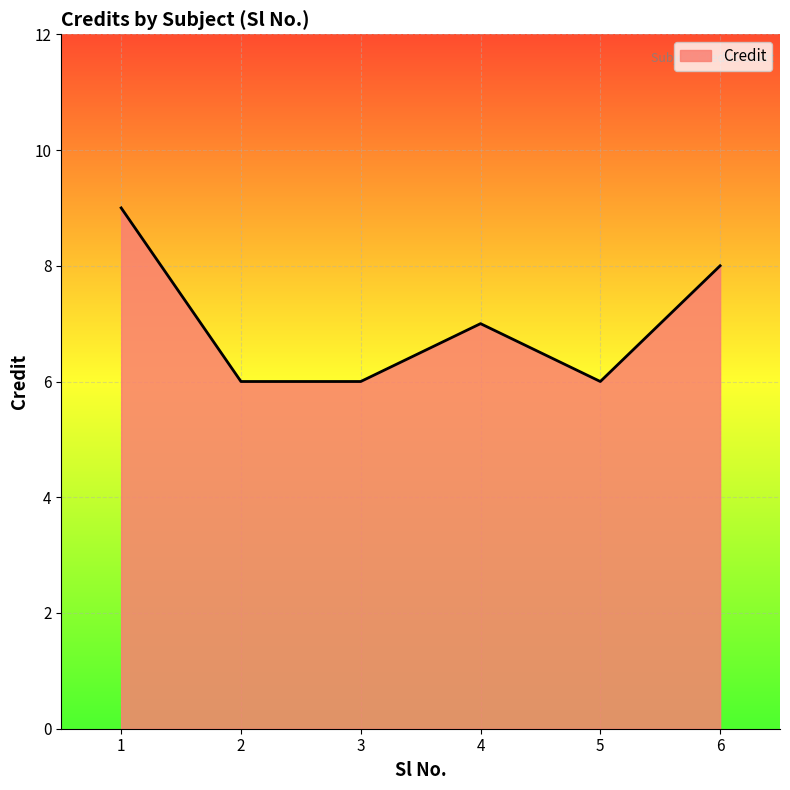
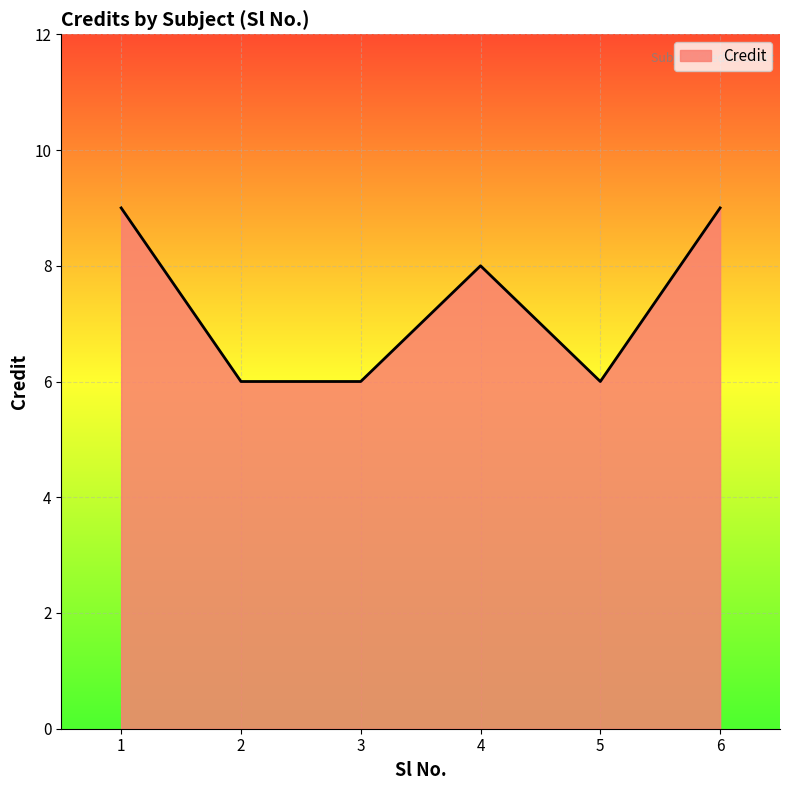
4: 7 -> 8
6: 8 -> 9
